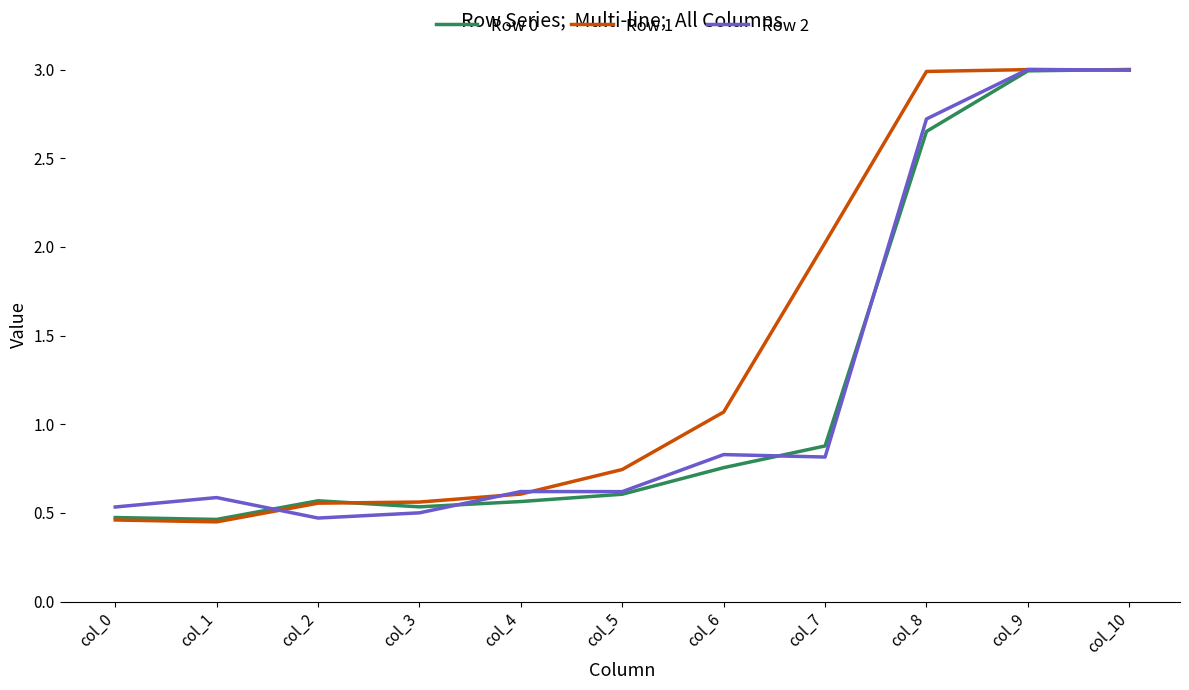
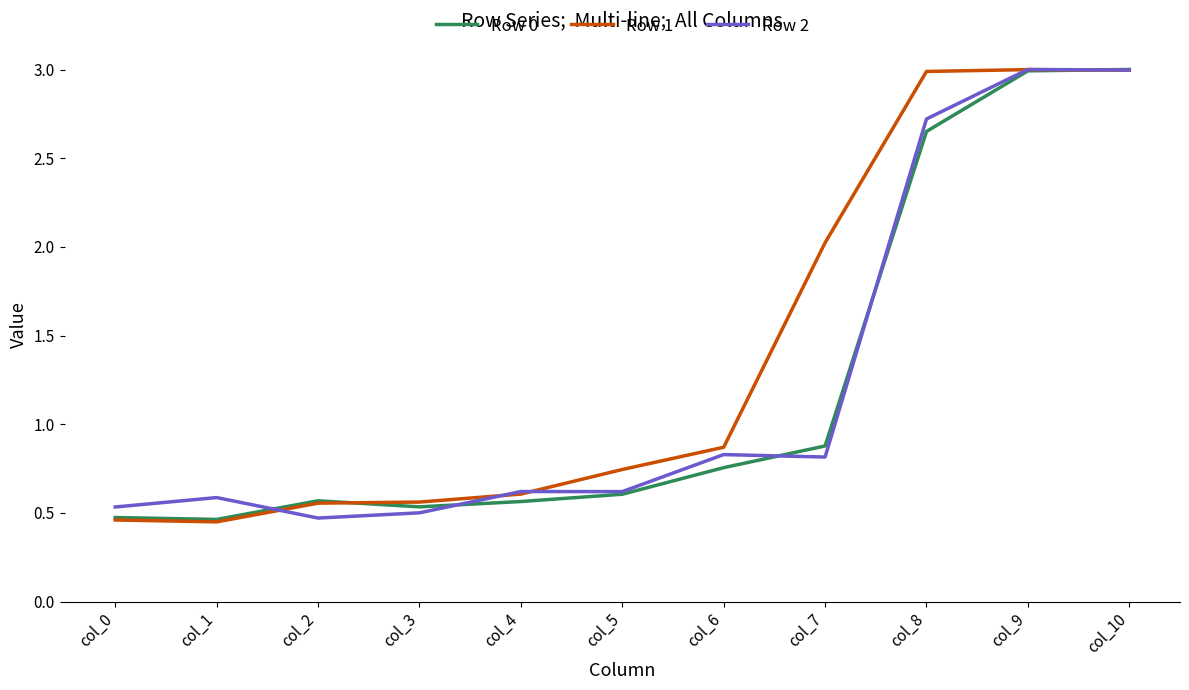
Row 1, col_6: 1.07 -> 0.87
